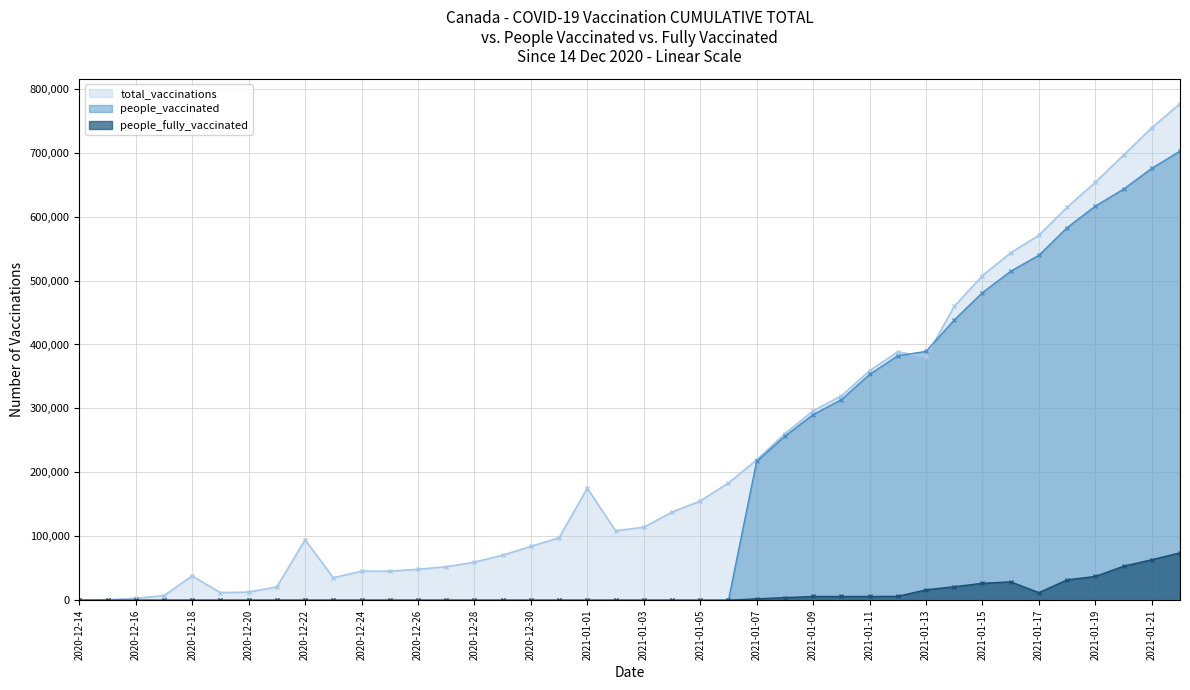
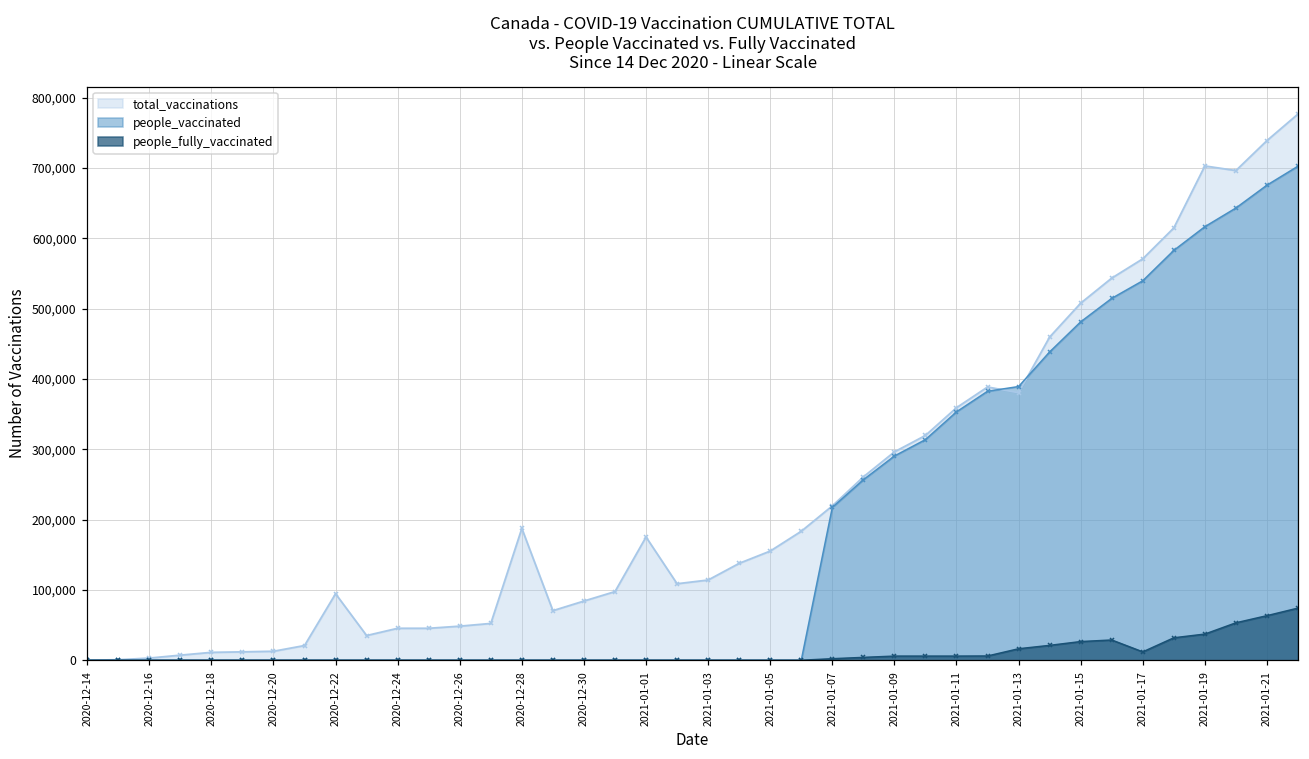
total_vaccinations, 2020-12-18: 40,000 -> 10,000
total_vaccinations, 2020-12-28: 60,000 -> 190,000
total_vaccinations, 2021-01-19: 650,000 -> 700,000
